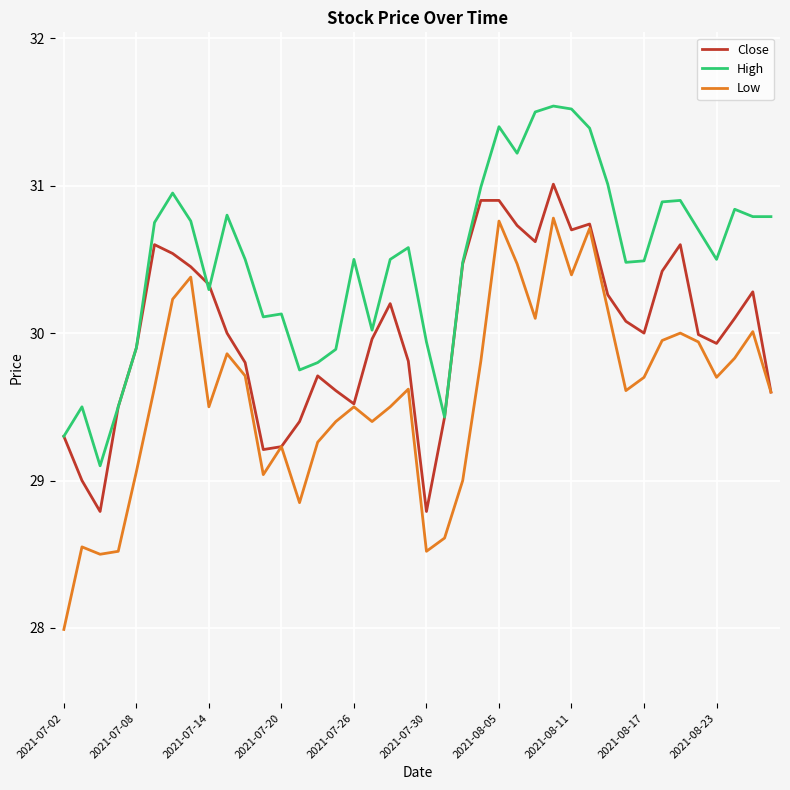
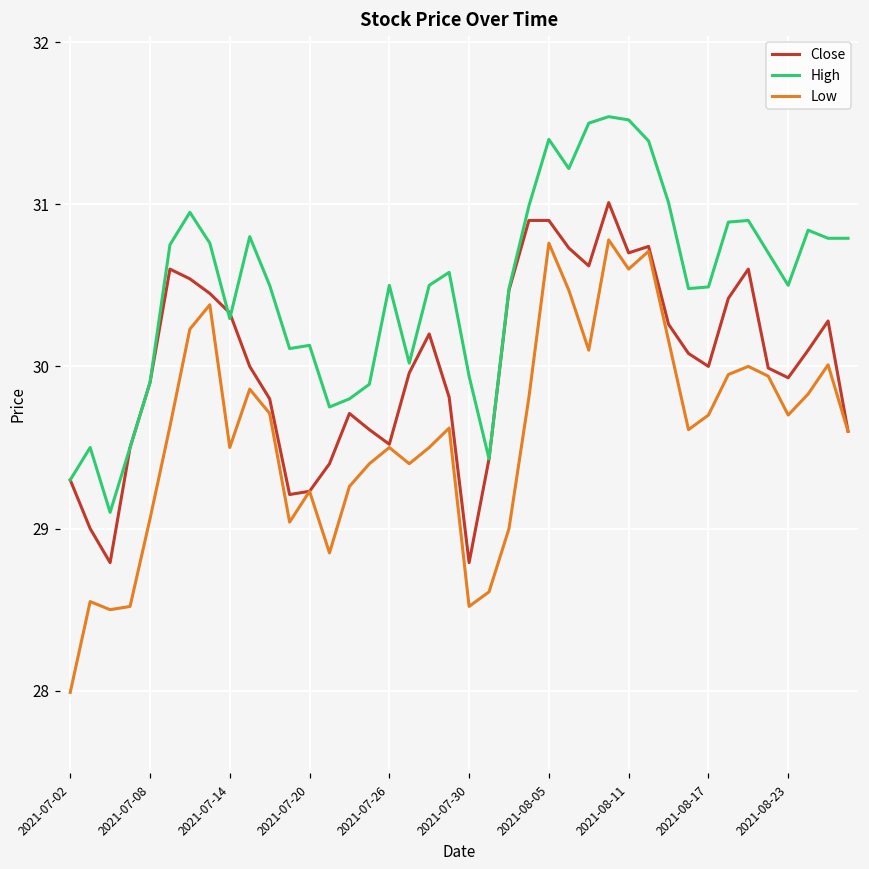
Low, 2021-08-11: 30.39 -> 30.60
